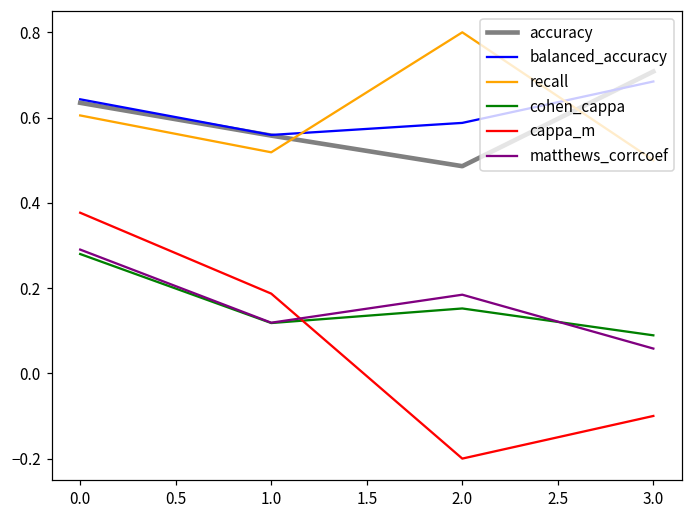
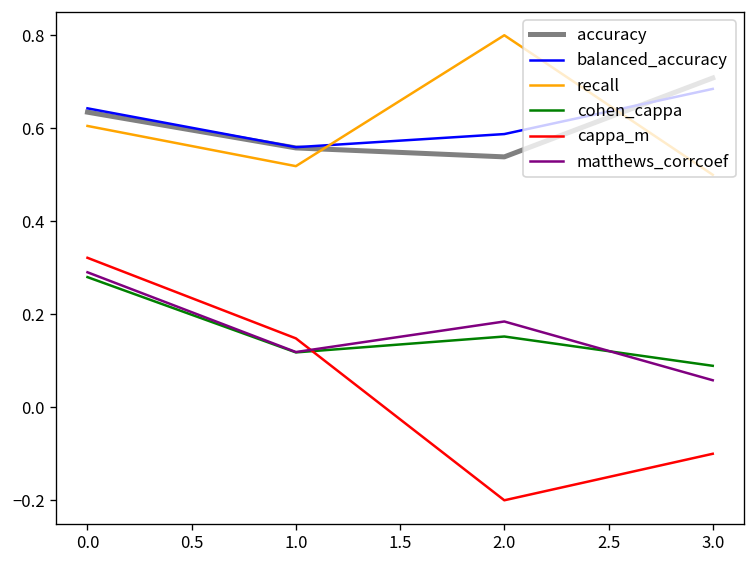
cappa_m, 0.0: 0.38 -> 0.32
cappa_m, 1.0: 0.19 -> 0.15
accuracy, 2.0: 0.49 -> 0.54
